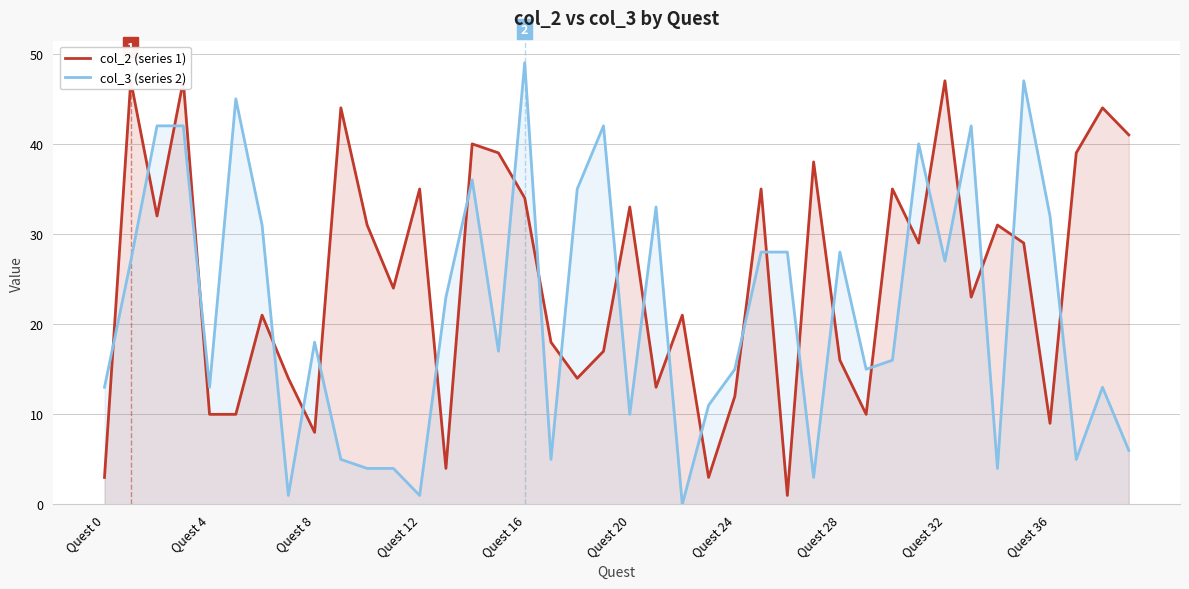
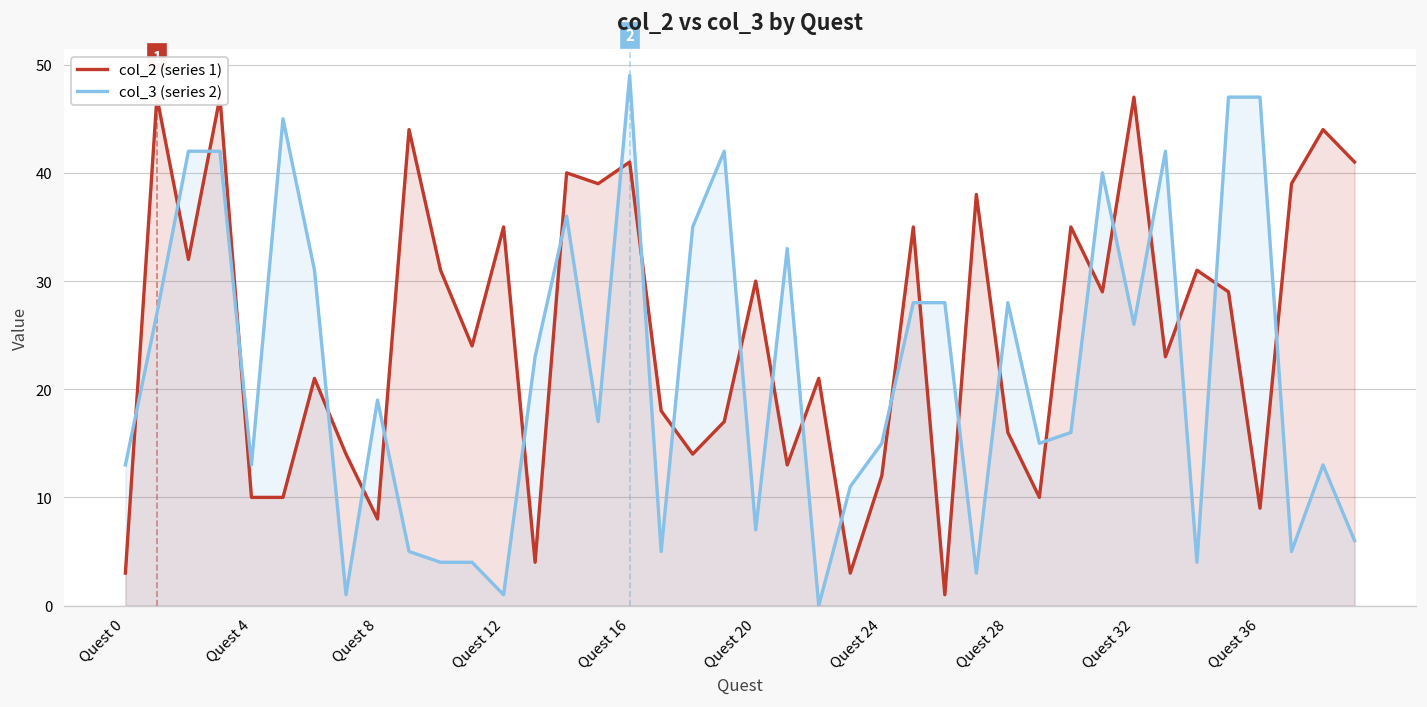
col_3 (series 2), Quest 8: 18 -> 19
col_2 (series 1), Quest 16: 34 -> 41
col_2 (series 1), Quest 20: 33 -> 30
col_3 (series 2), Quest 20: 10 -> 7
col_3 (series 2), Quest 32: 27 -> 26
col_3 (series 2), Quest 36: 32 -> 47
